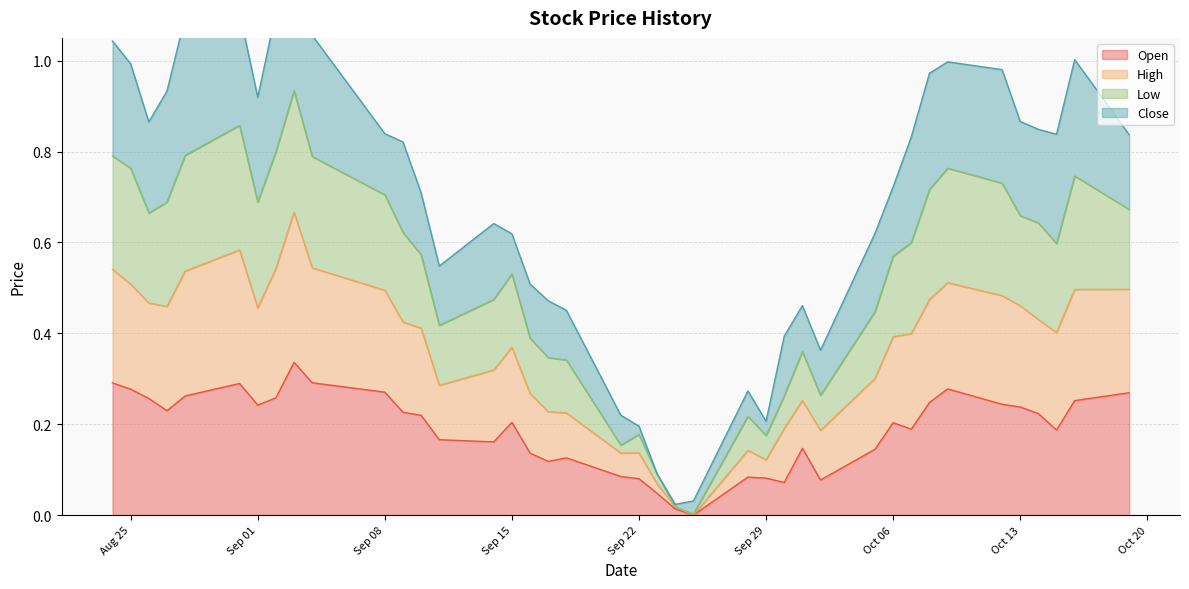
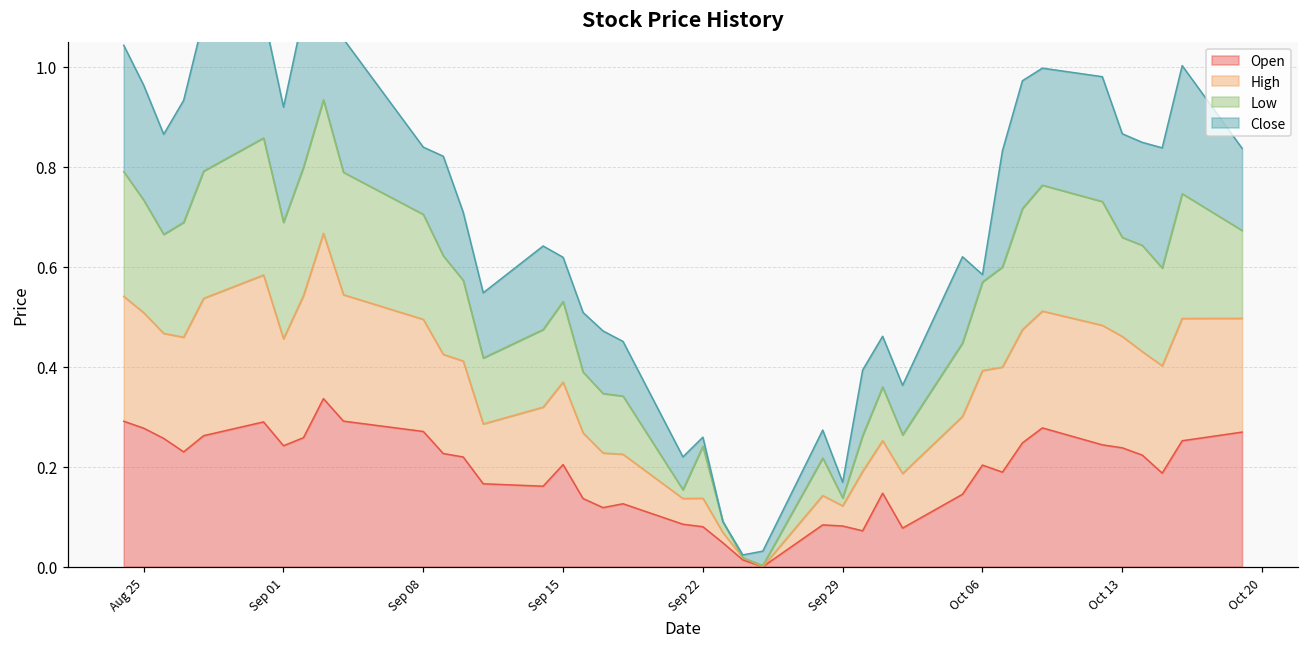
Low, Aug 25: 0.26 -> 0.23
Low, Sep 22: 0.04 -> 0.10
Low, Sep 29: 0.05 -> 0.02
Close, Oct 06: 0.15 -> 0.01
